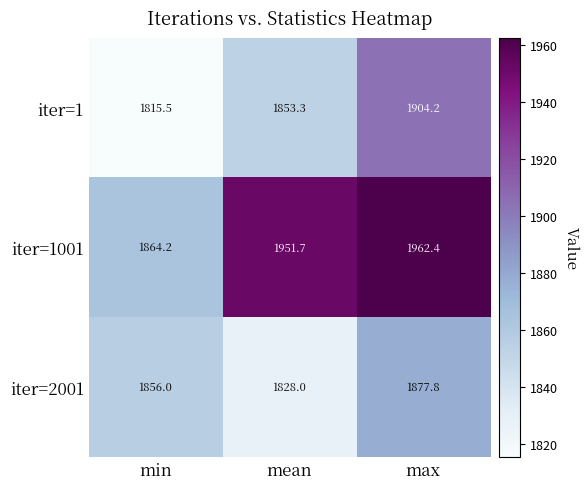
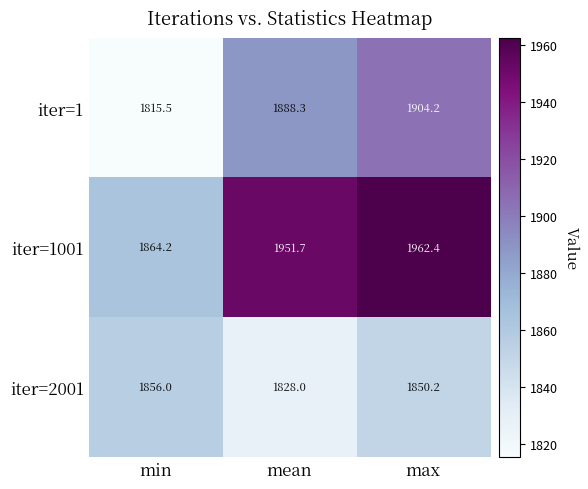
iter=1, mean: 1853.3 -> 1888.3
iter=2001, max: 1877.8 -> 1850.2
